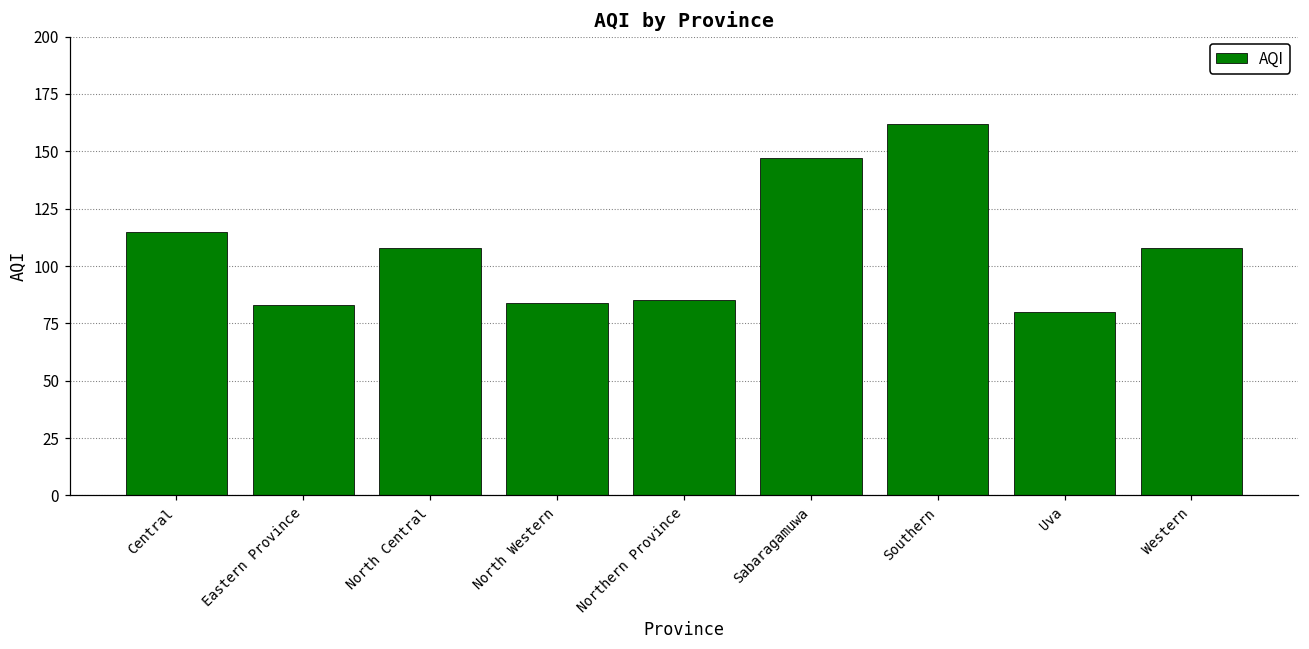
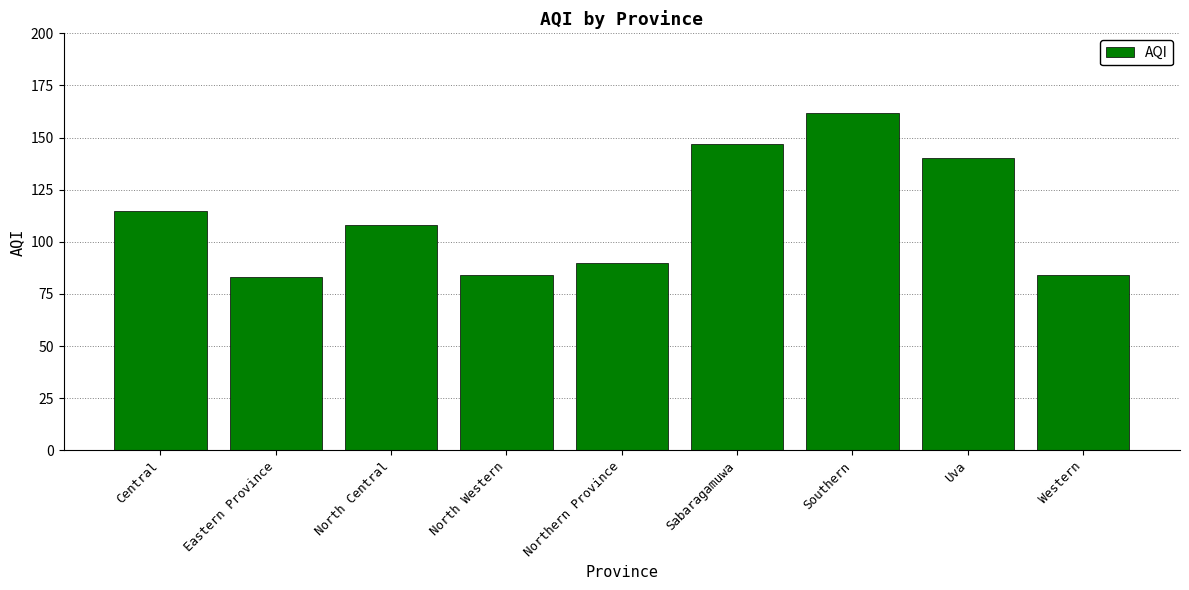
Northern Province: 85 -> 90
Uva: 80 -> 140
Western: 108 -> 84
